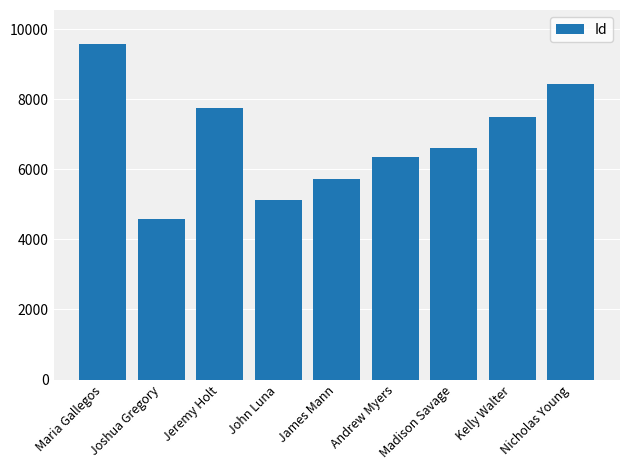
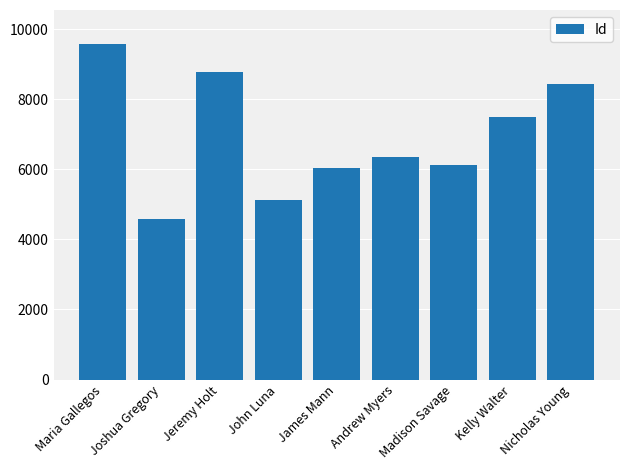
Jeremy Holt: 7800 -> 8800
James Mann: 5700 -> 6000
Madison Savage: 6600 -> 6100
